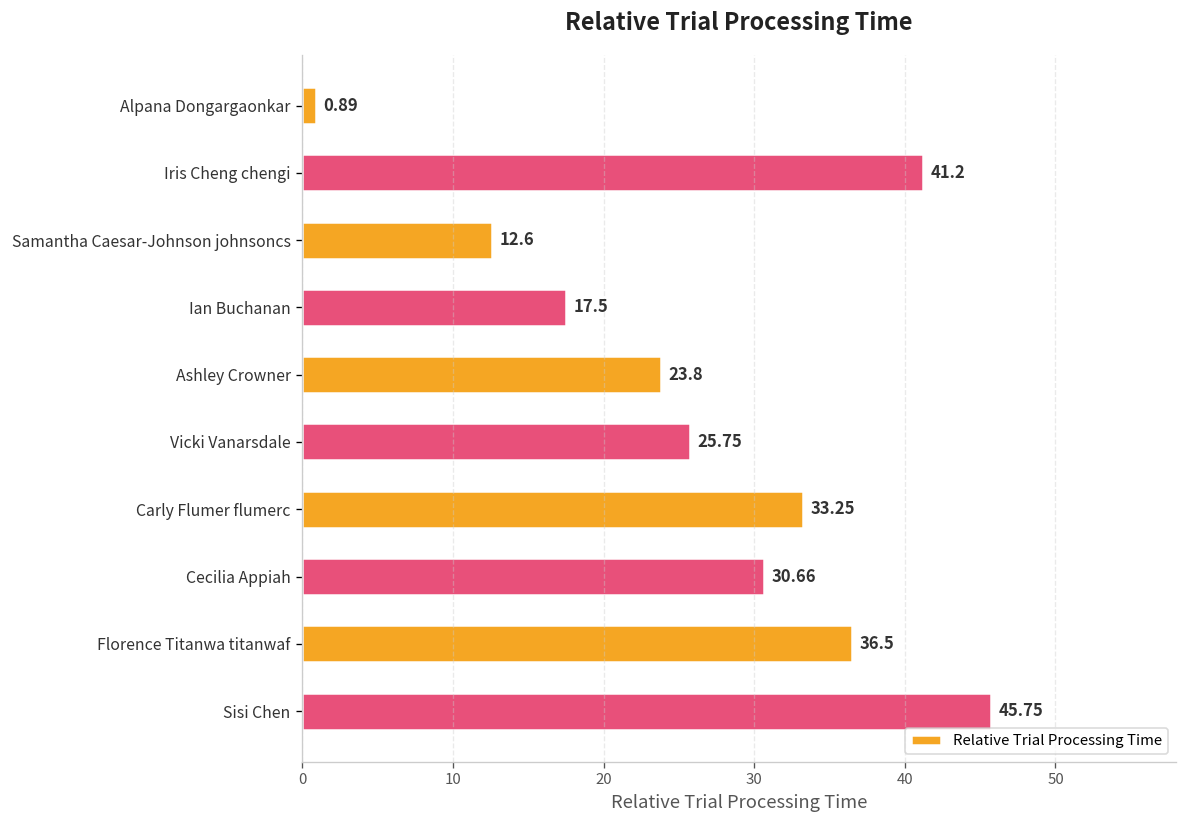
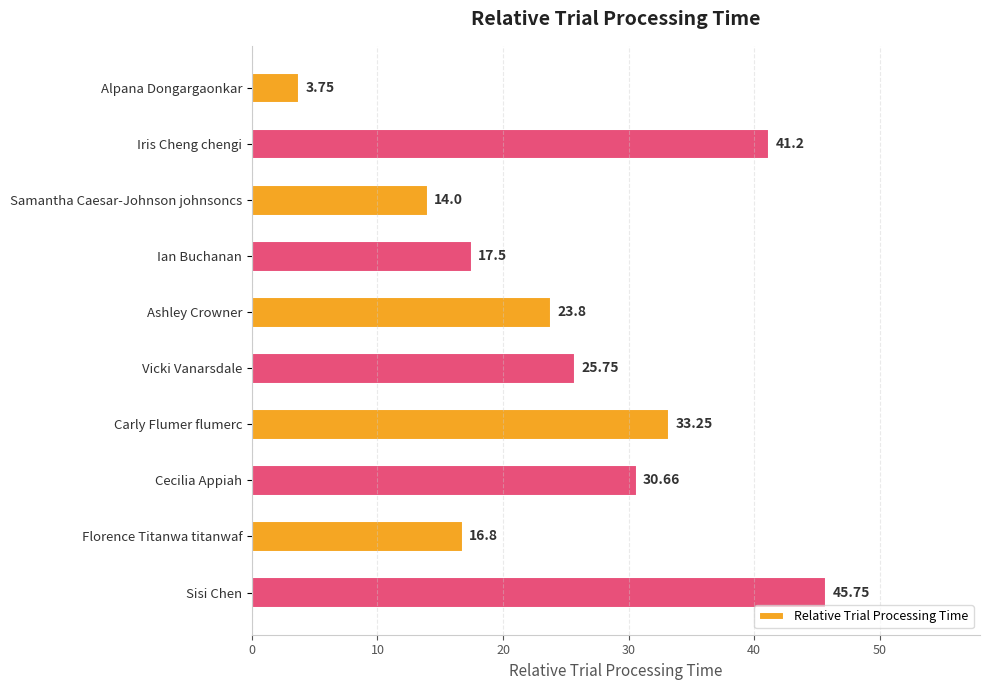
Alpana Dongargaonkar: 0.89 -> 3.75
Samantha Caesar-Johnson johnsoncs: 12.6 -> 14.0
Florence Titanwa titanwaf: 36.5 -> 16.8
